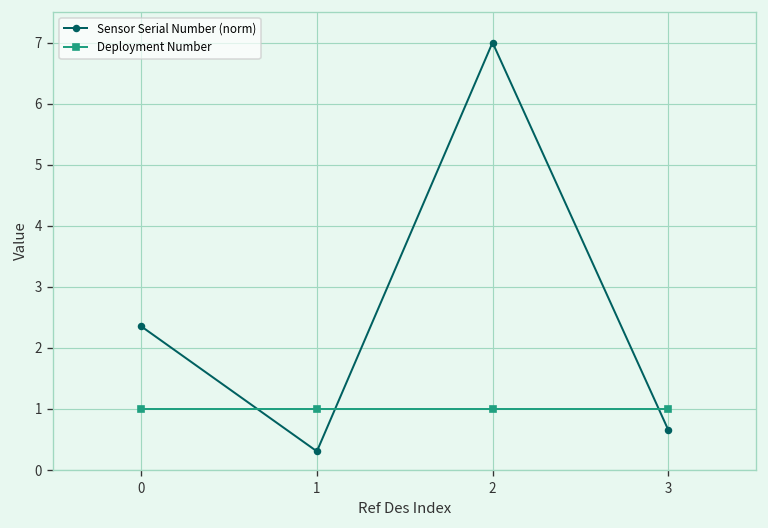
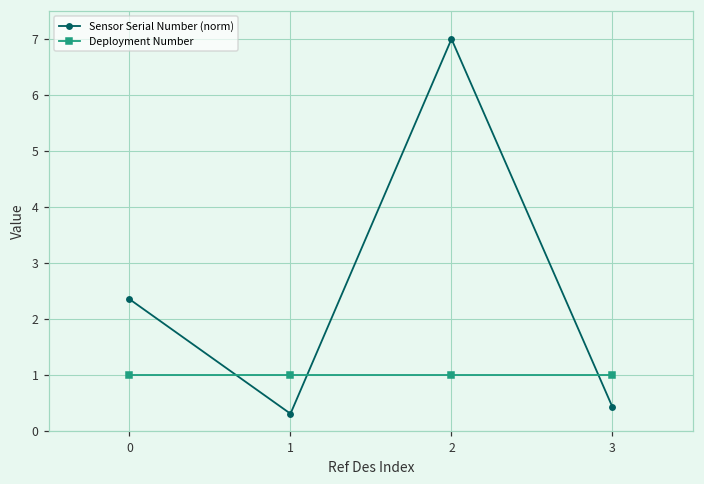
Sensor Serial Number (norm), 3: 0.7 -> 0.4
